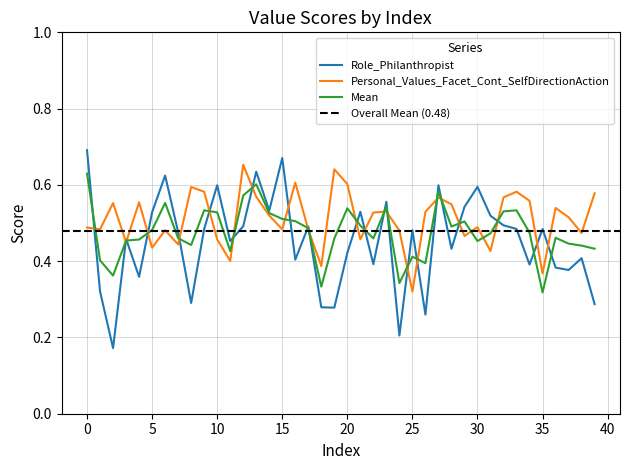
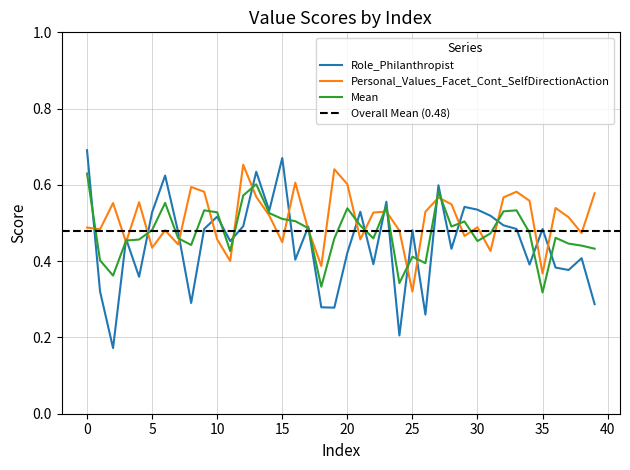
Role_Philanthropist, 10: 0.60 -> 0.52
Personal_Values_Facet_Cont_SelfDirectionAction, 15: 0.48 -> 0.45
Role_Philanthropist, 30: 0.59 -> 0.53
